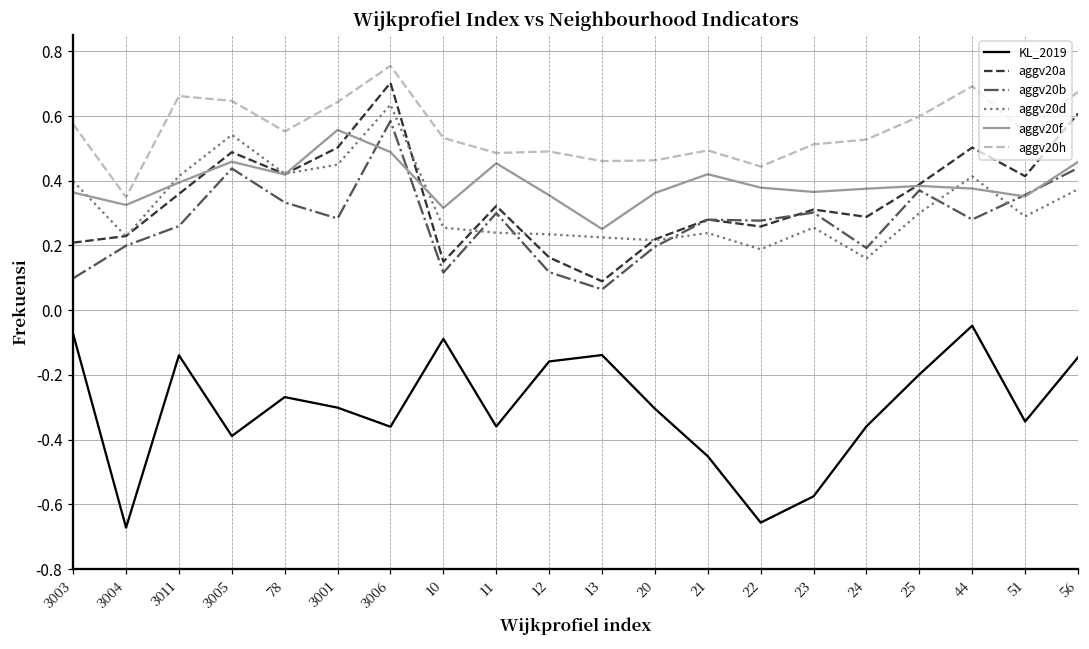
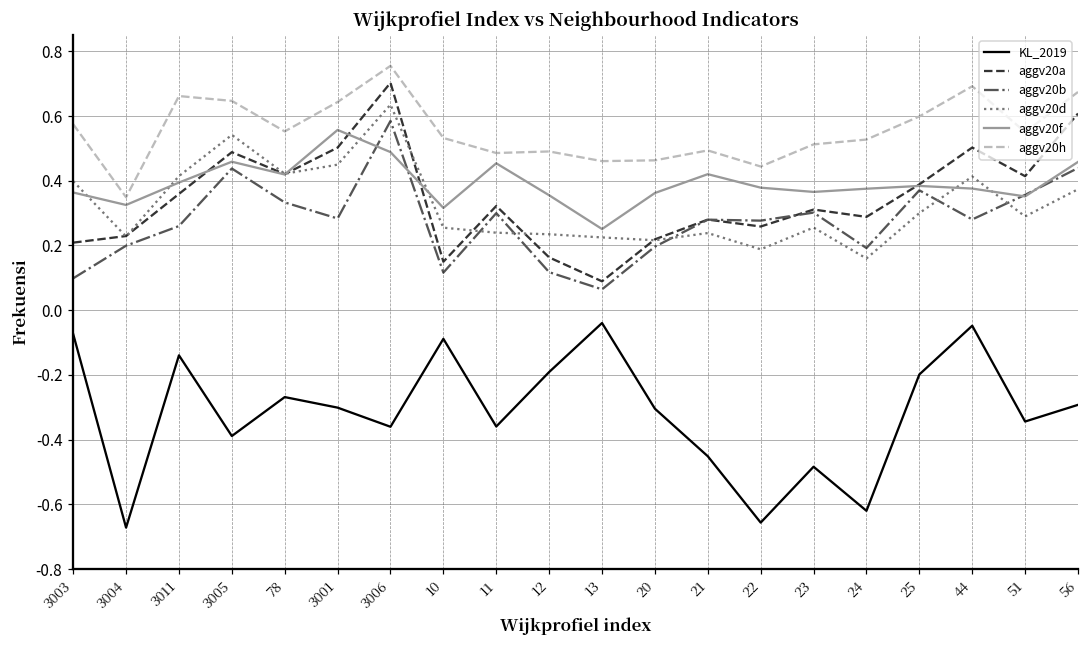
KL_2019, 12: -0.16 -> -0.19
KL_2019, 13: -0.14 -> -0.04
KL_2019, 23: -0.58 -> -0.48
KL_2019, 24: -0.36 -> -0.62
KL_2019, 56: -0.15 -> -0.29
